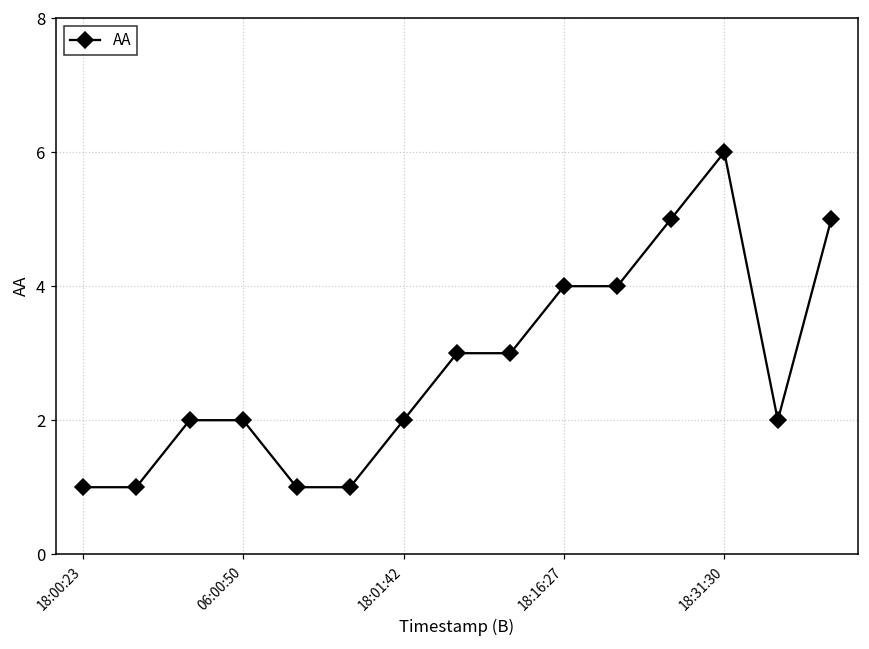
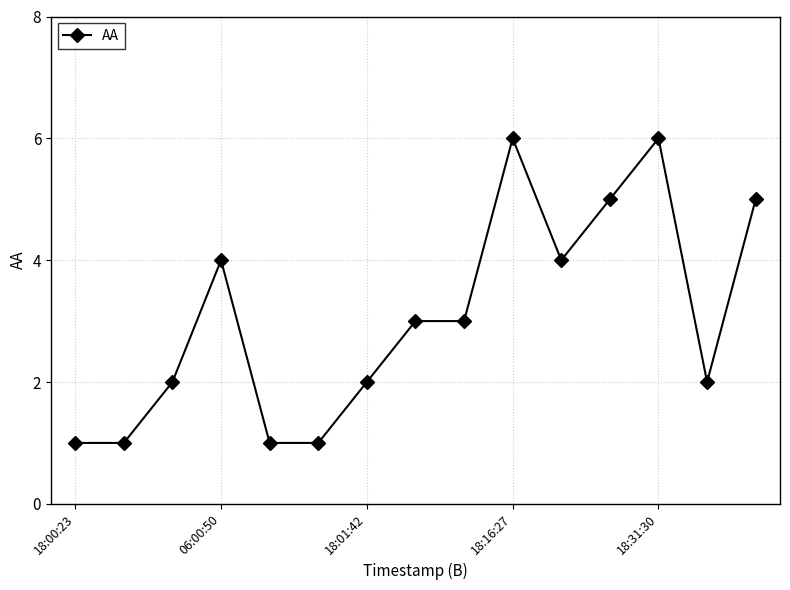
06:00:50: 2 -> 4
18:16:27: 4 -> 6
